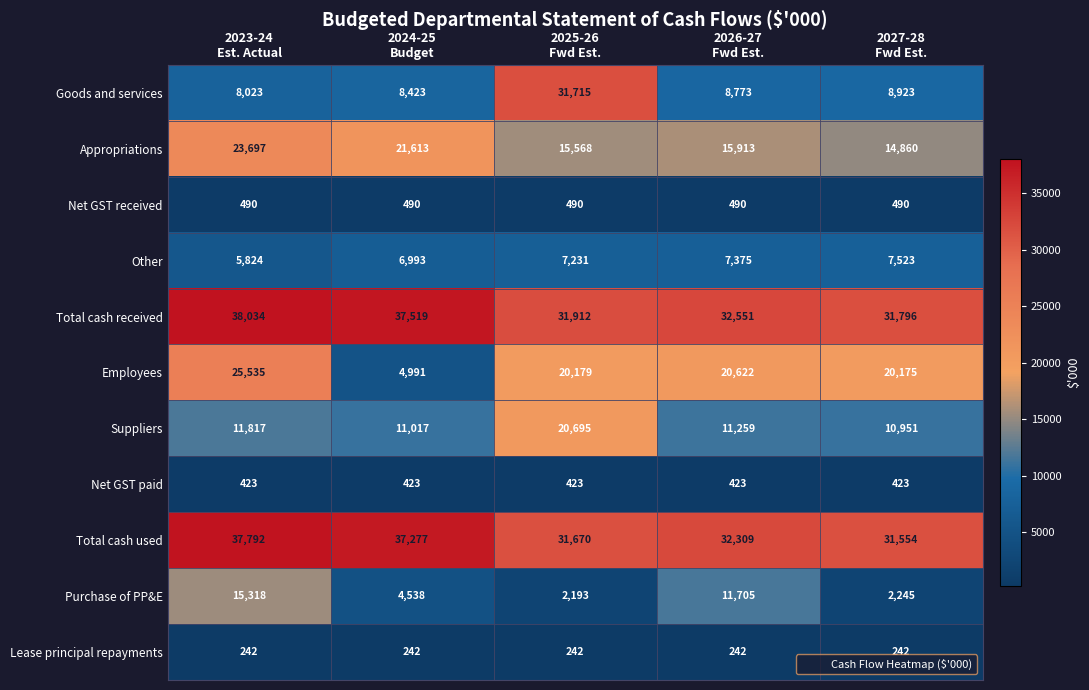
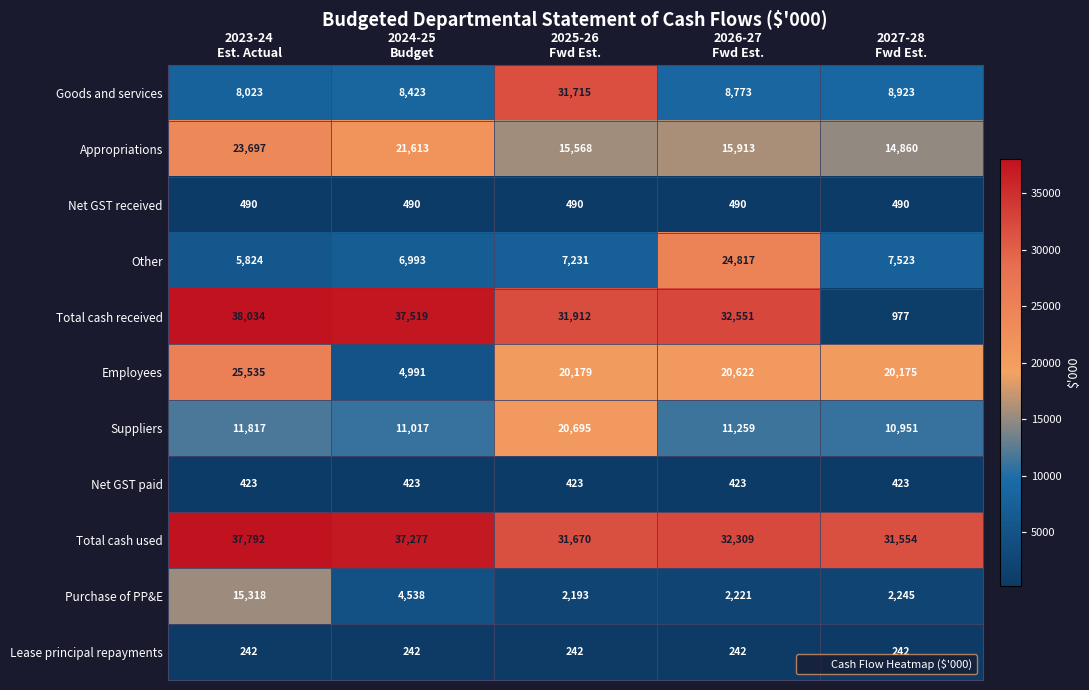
Other, 2026-27 Fwd Est.: 7,375 -> 24,817
Total cash received, 2027-28 Fwd Est.: 31,796 -> 977
Purchase of PP&E, 2026-27 Fwd Est.: 11,705 -> 2,221
